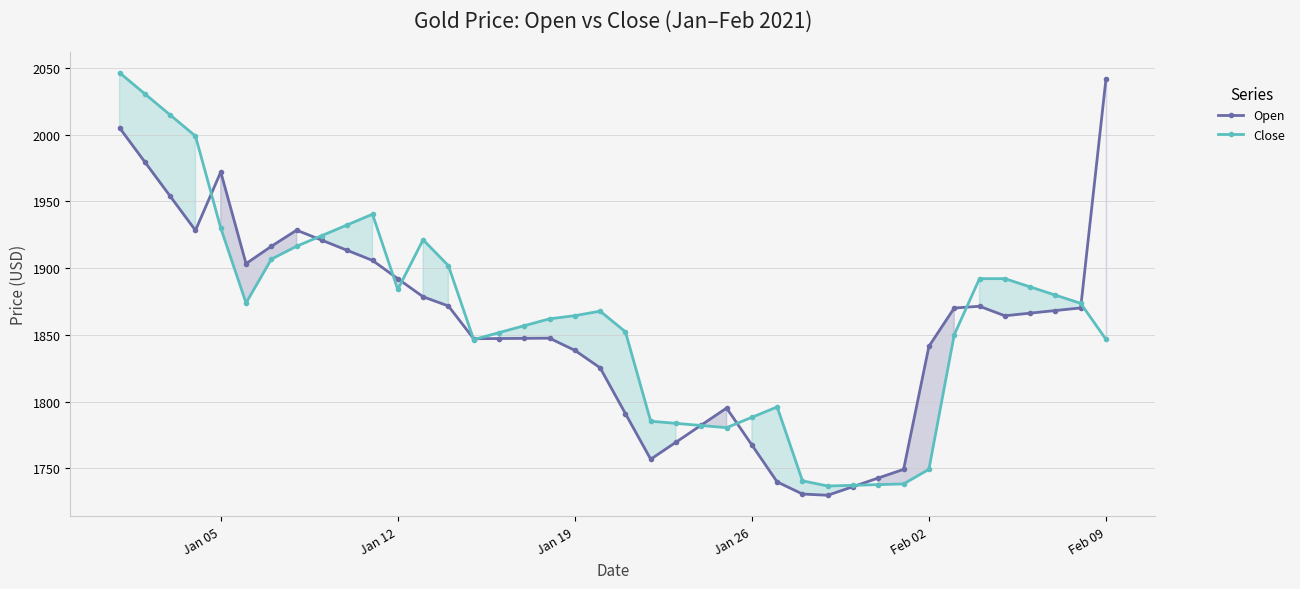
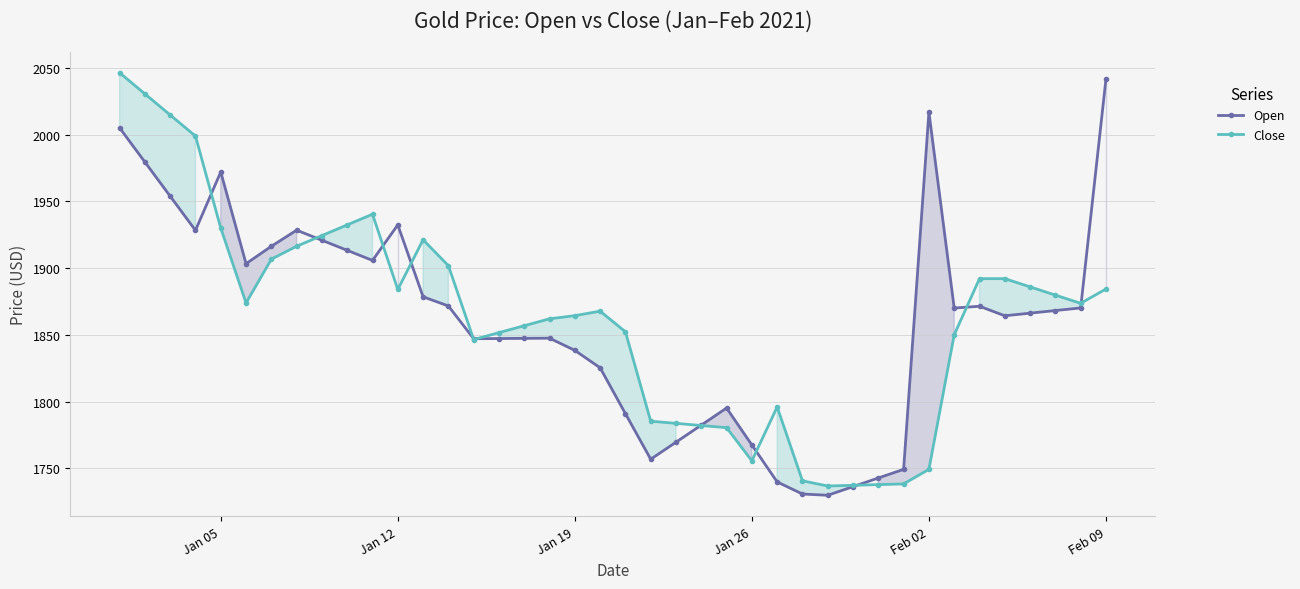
Open, Jan 12: 1892 -> 1932
Close, Jan 26: 1788 -> 1756
Open, Feb 02: 1841 -> 2017
Close, Feb 09: 1847 -> 1884
